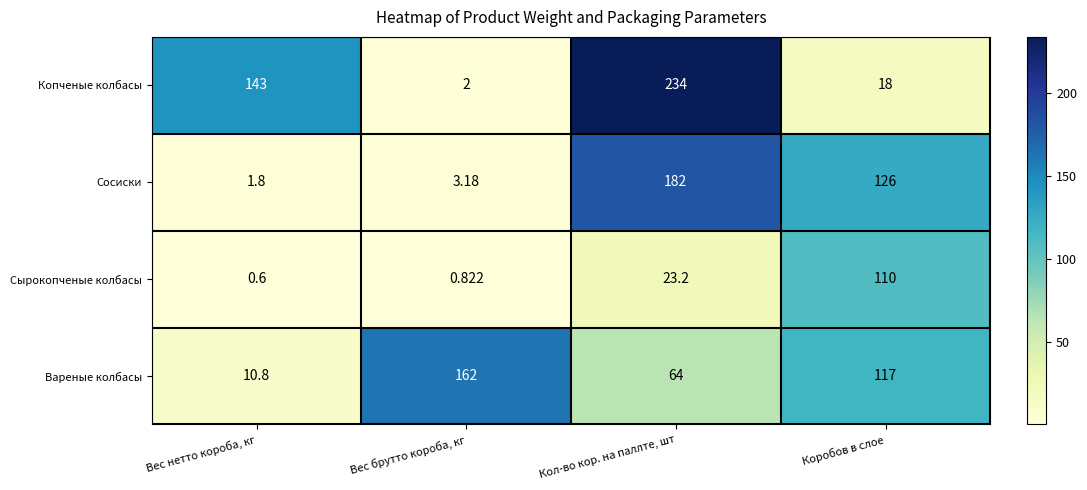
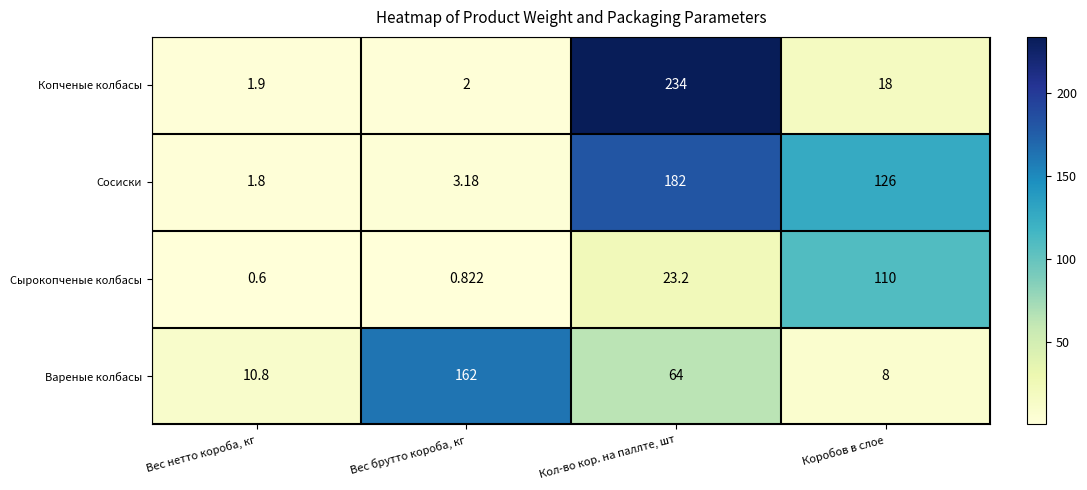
Копченые колбасы, Вес нетто короба, кг: 143 -> 1.9
Вареные колбасы, Коробов в слое: 117 -> 8
